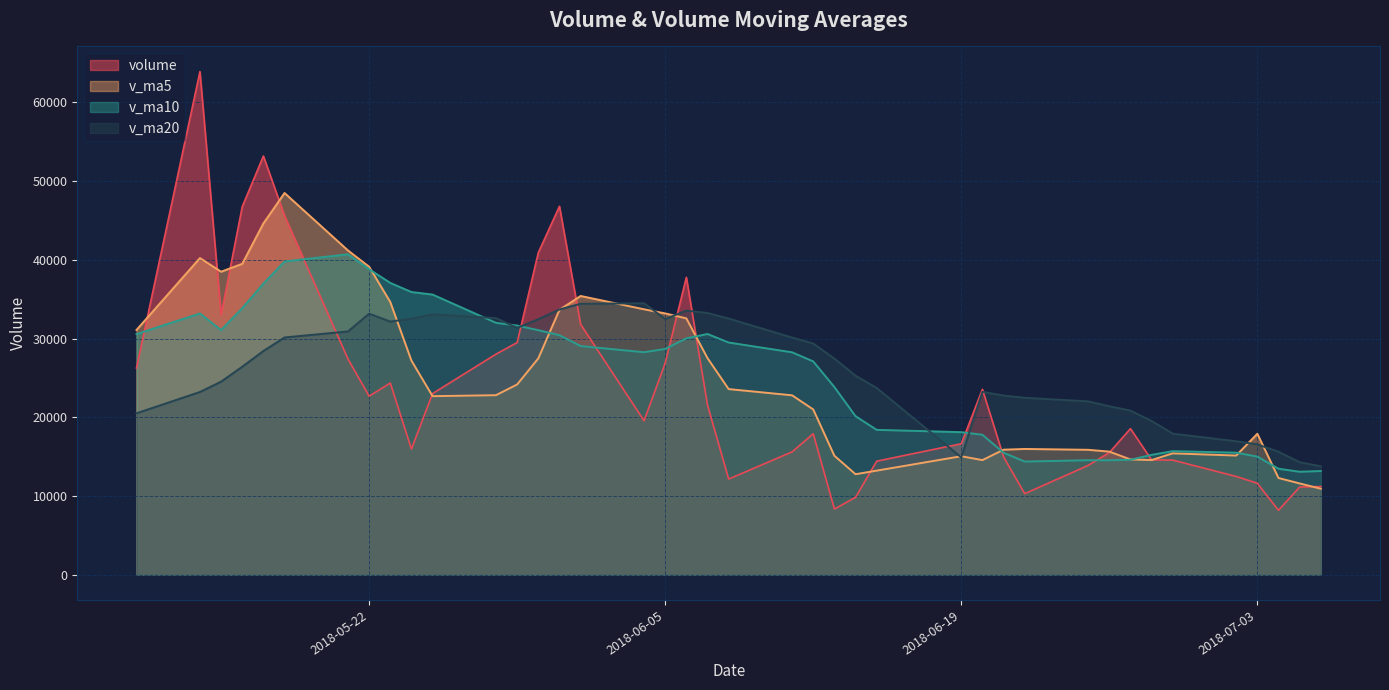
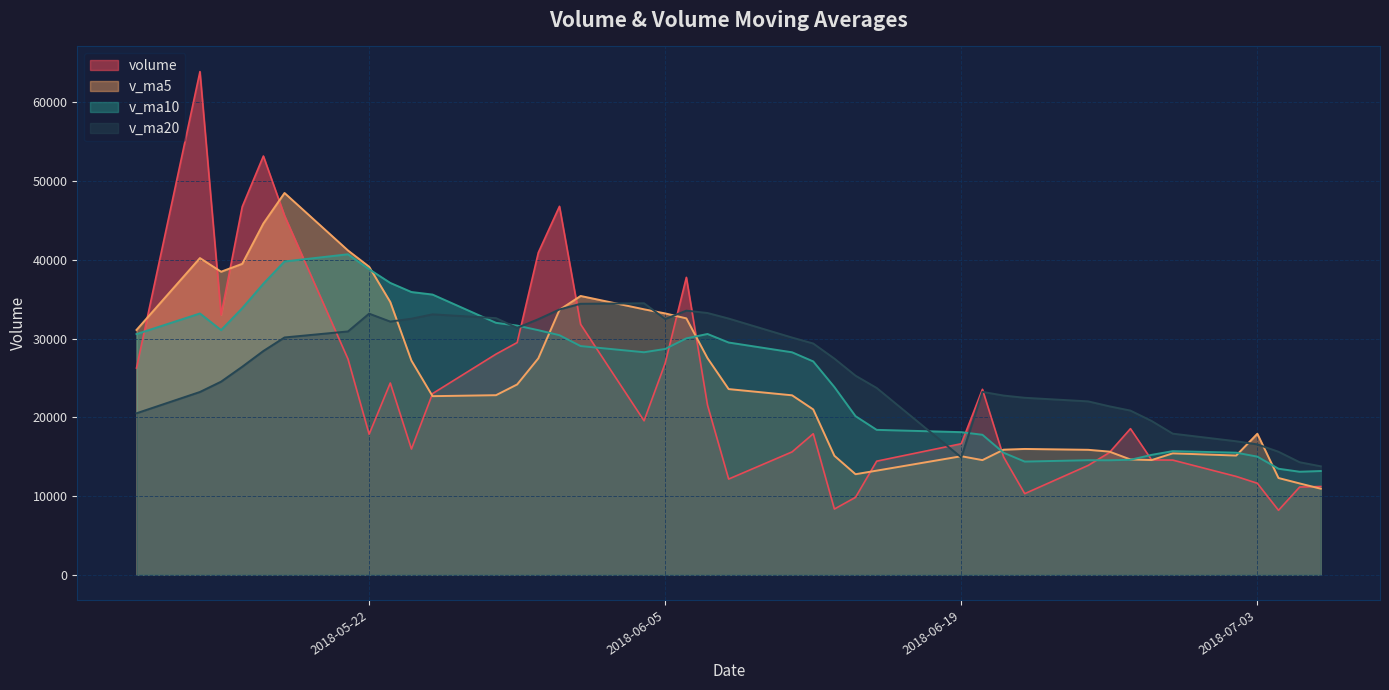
volume, 2018-05-22: 23000 -> 18000
